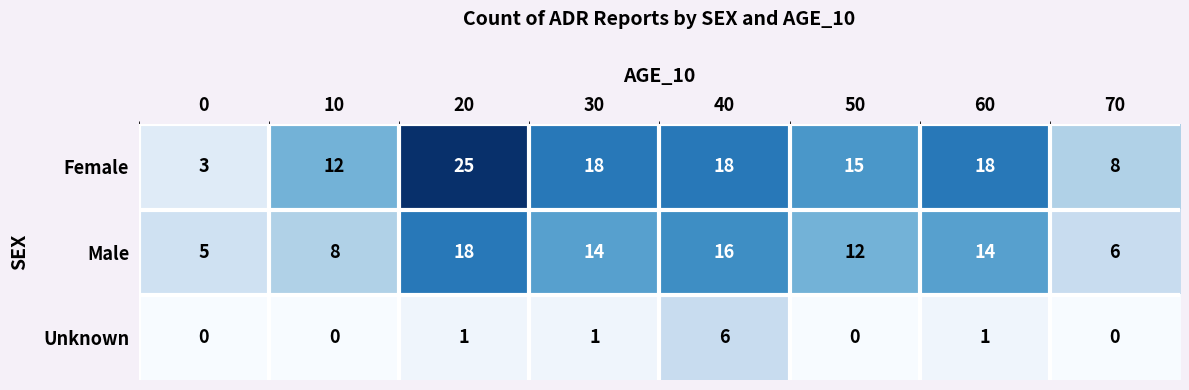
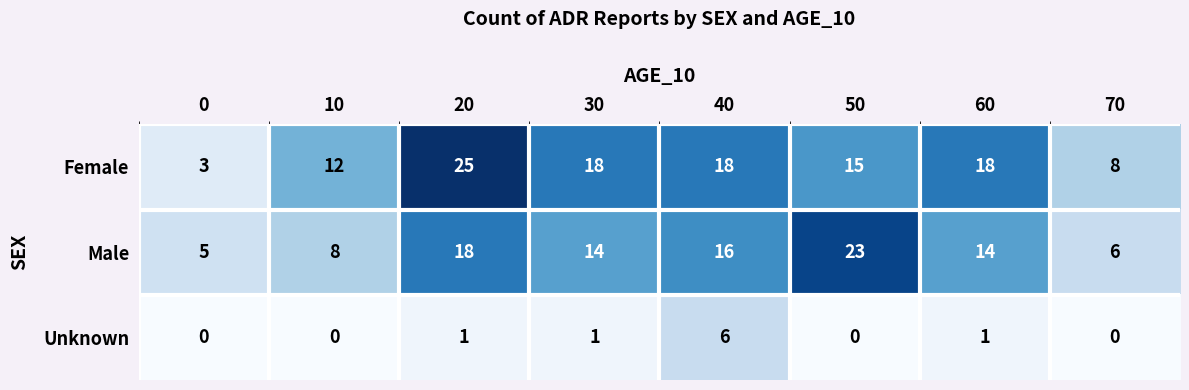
Male, 50: 12 -> 23
